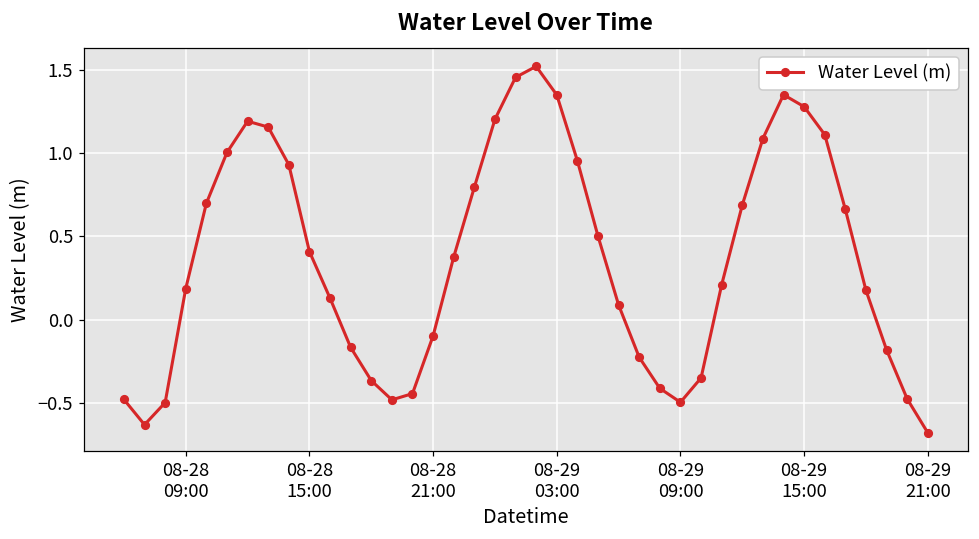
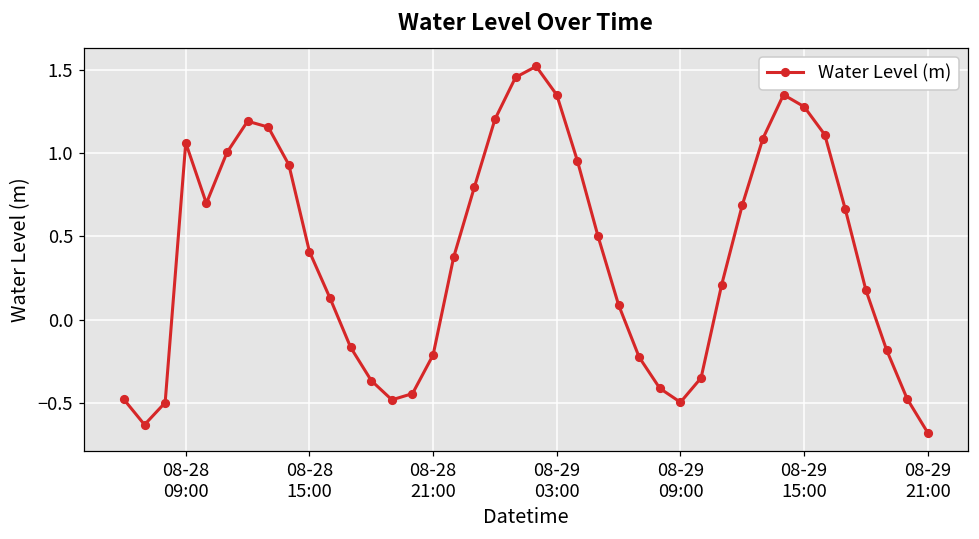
08-28 09:00: 0.19 -> 1.06
08-28 21:00: -0.10 -> -0.21
